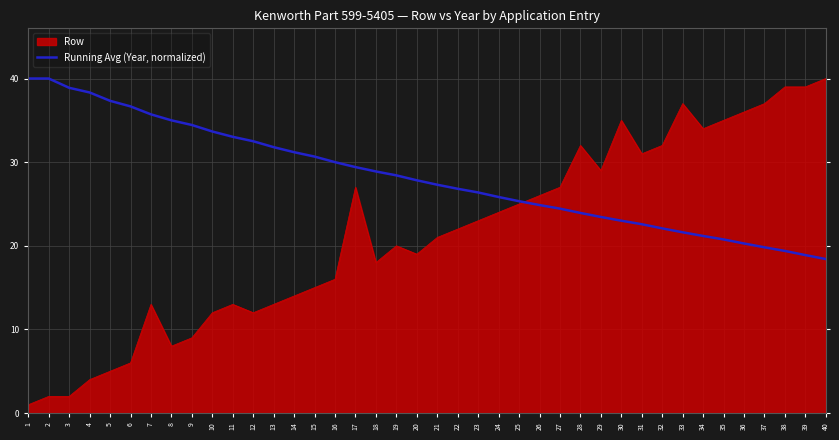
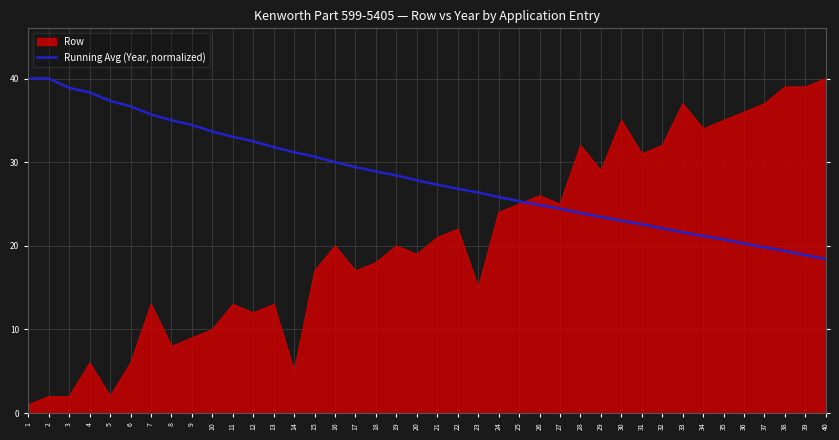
Row, 4: 4 -> 6
Row, 5: 5 -> 2
Row, 10: 12 -> 10
Row, 14: 14 -> 5
Row, 15: 15 -> 17
Row, 16: 16 -> 20
Row, 17: 27 -> 17
Row, 23: 23 -> 15
Row, 27: 27 -> 25
